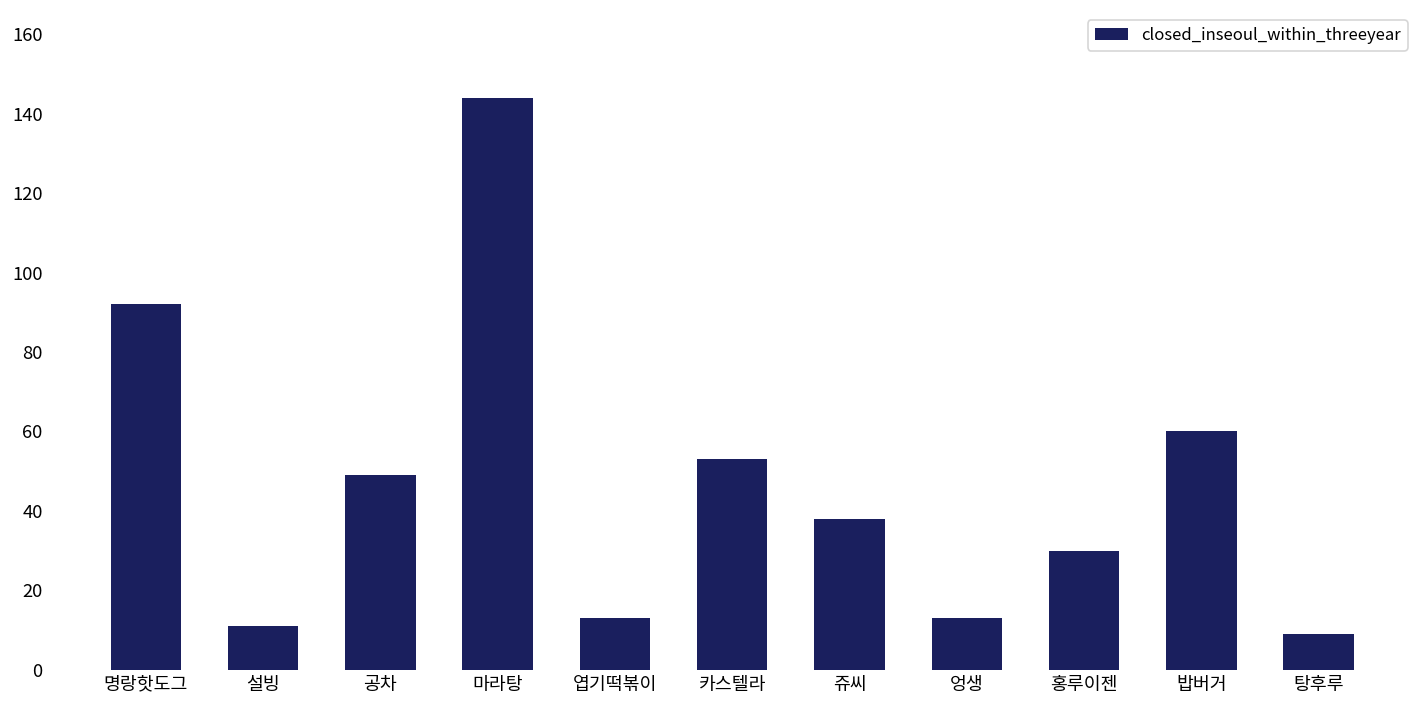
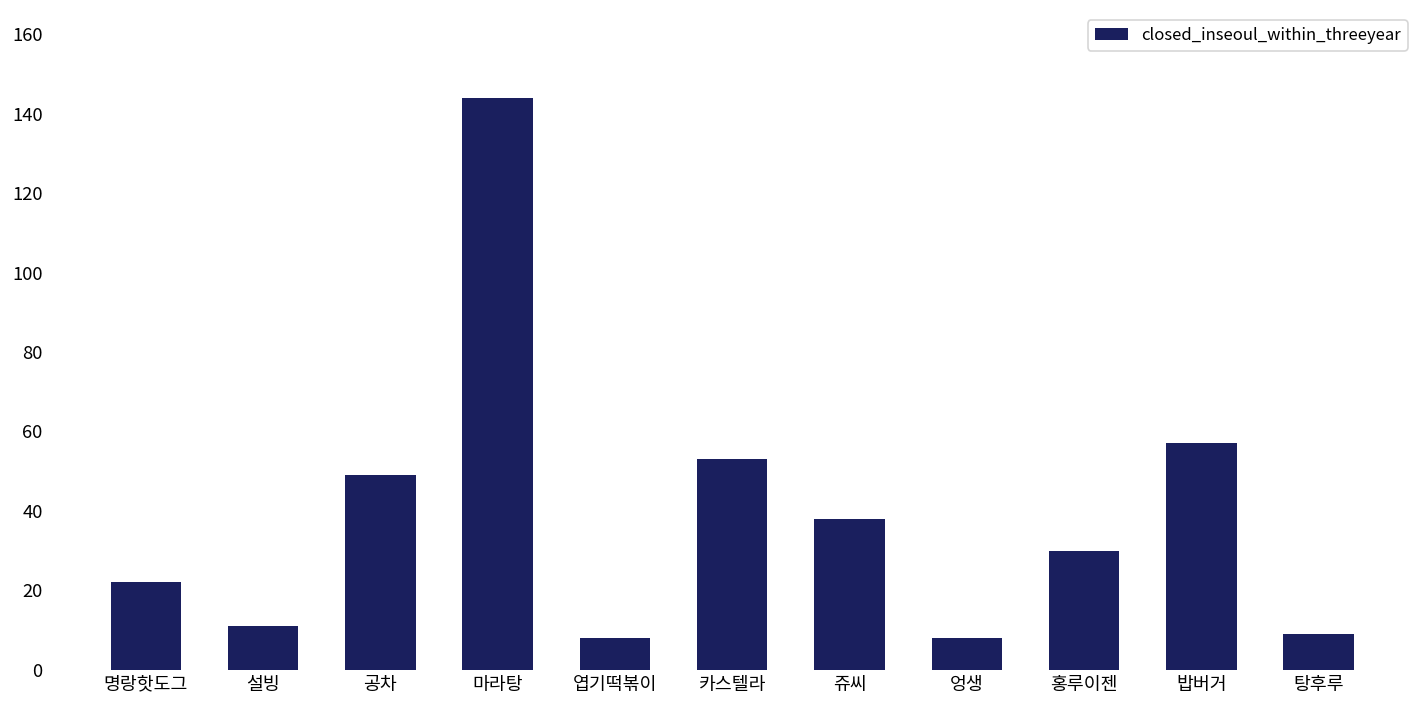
명랑핫도그: 92 -> 22
엽기떡볶이: 13 -> 8
엉생: 13 -> 8
밥버거: 60 -> 57
